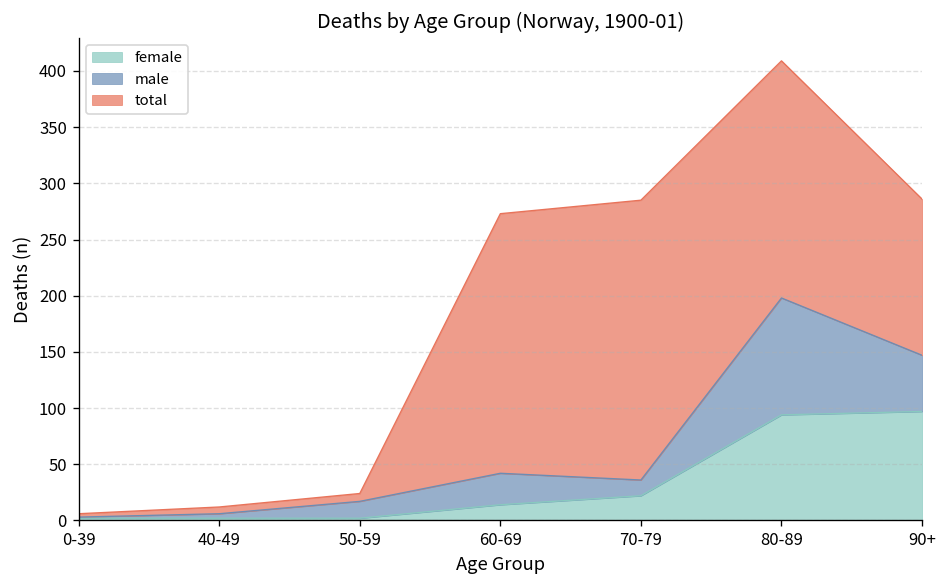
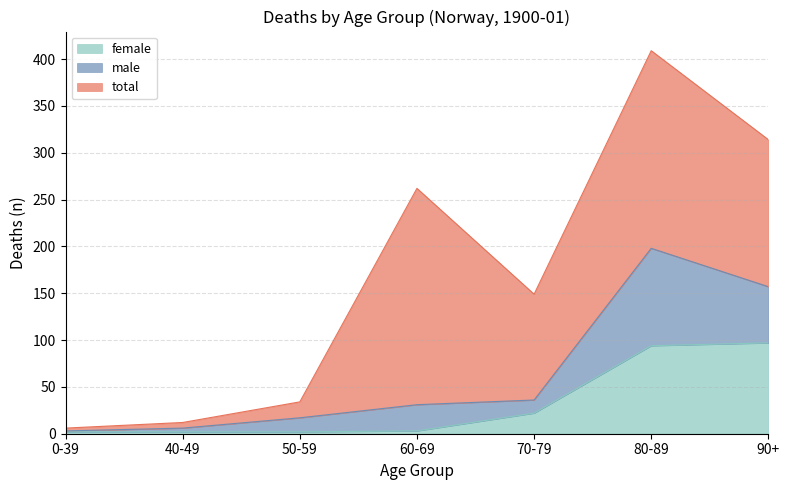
total, 50-59: 10 -> 20
female, 60-69: 10 -> 0
total, 70-79: 250 -> 110
male, 90+: 50 -> 60
total, 90+: 140 -> 160
